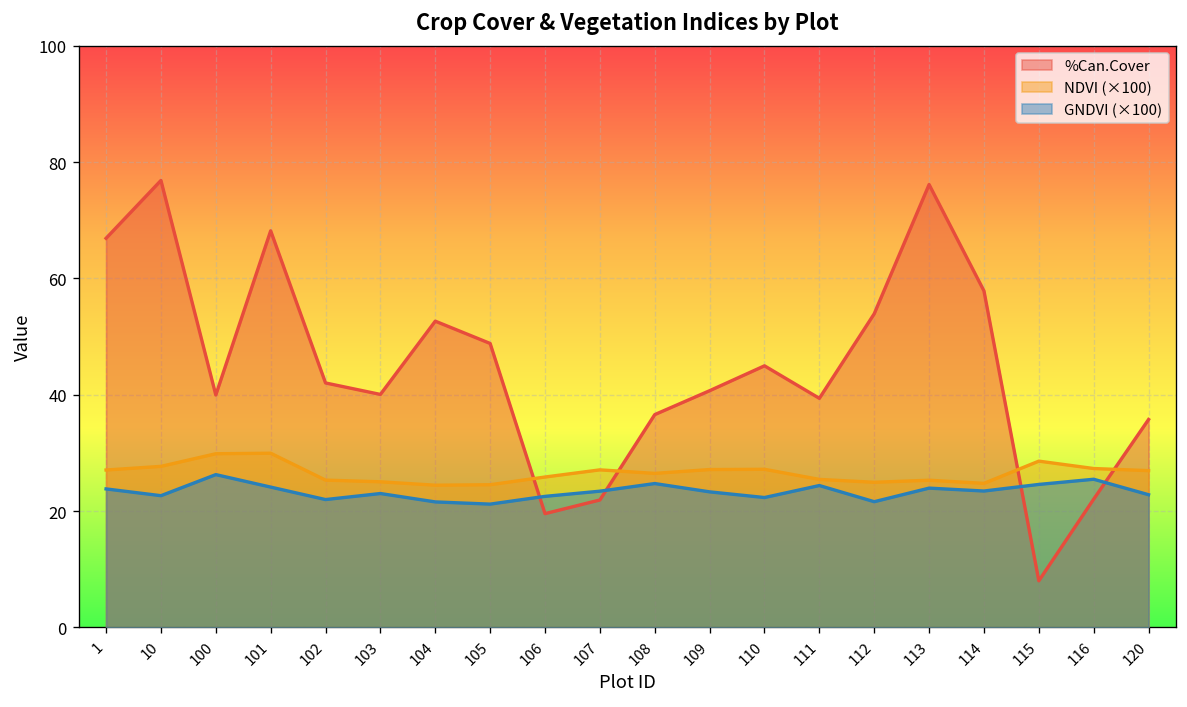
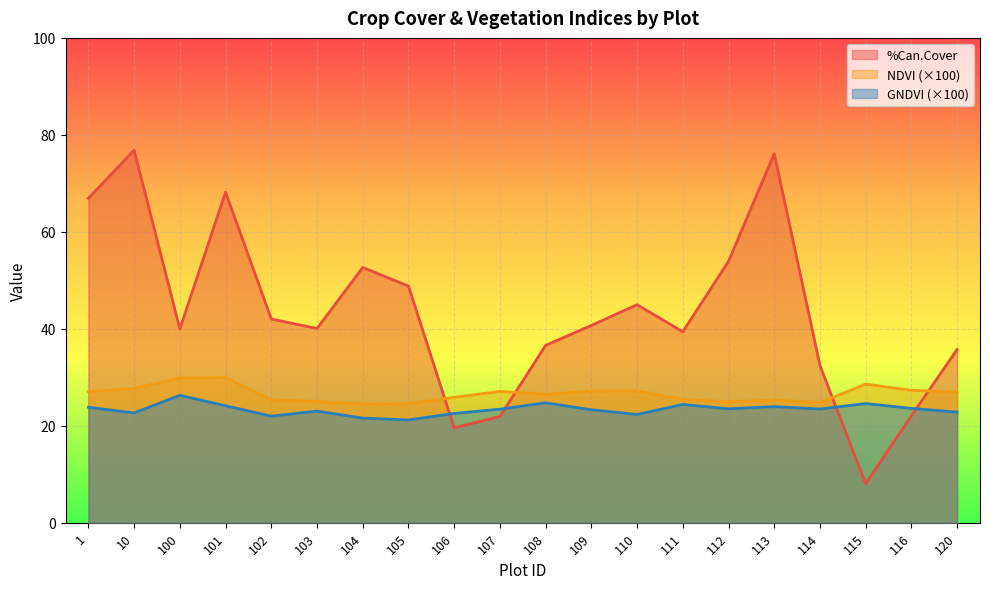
GNDVI (×100), 112: 22 -> 23
%Can.Cover, 114: 58 -> 32
GNDVI (×100), 116: 25 -> 24
